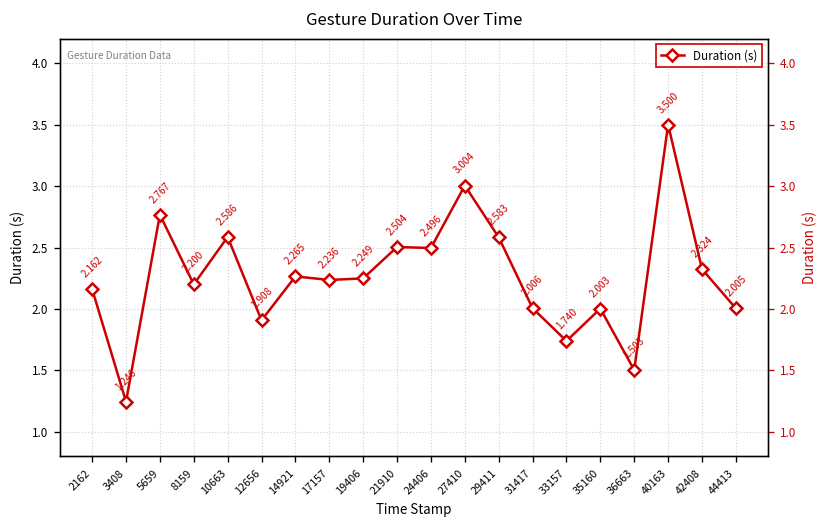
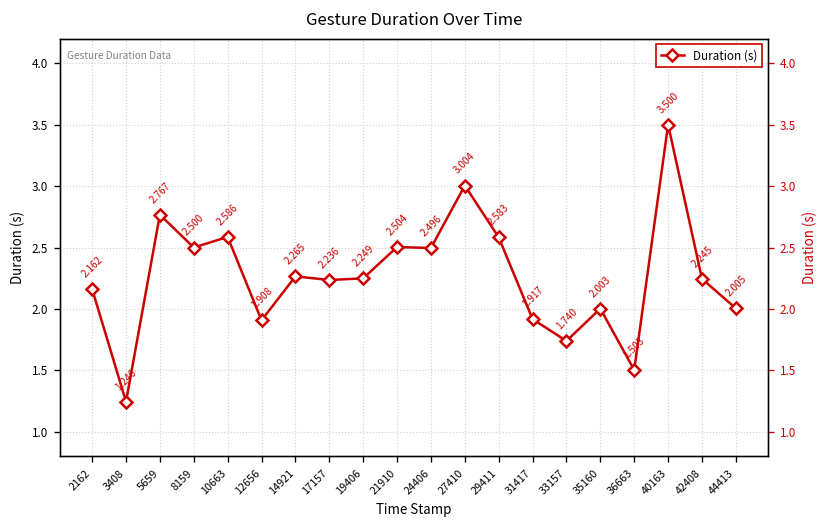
8159: 2.200 -> 2.500
31417: 2.006 -> 1.917
42408: 2.324 -> 2.245
